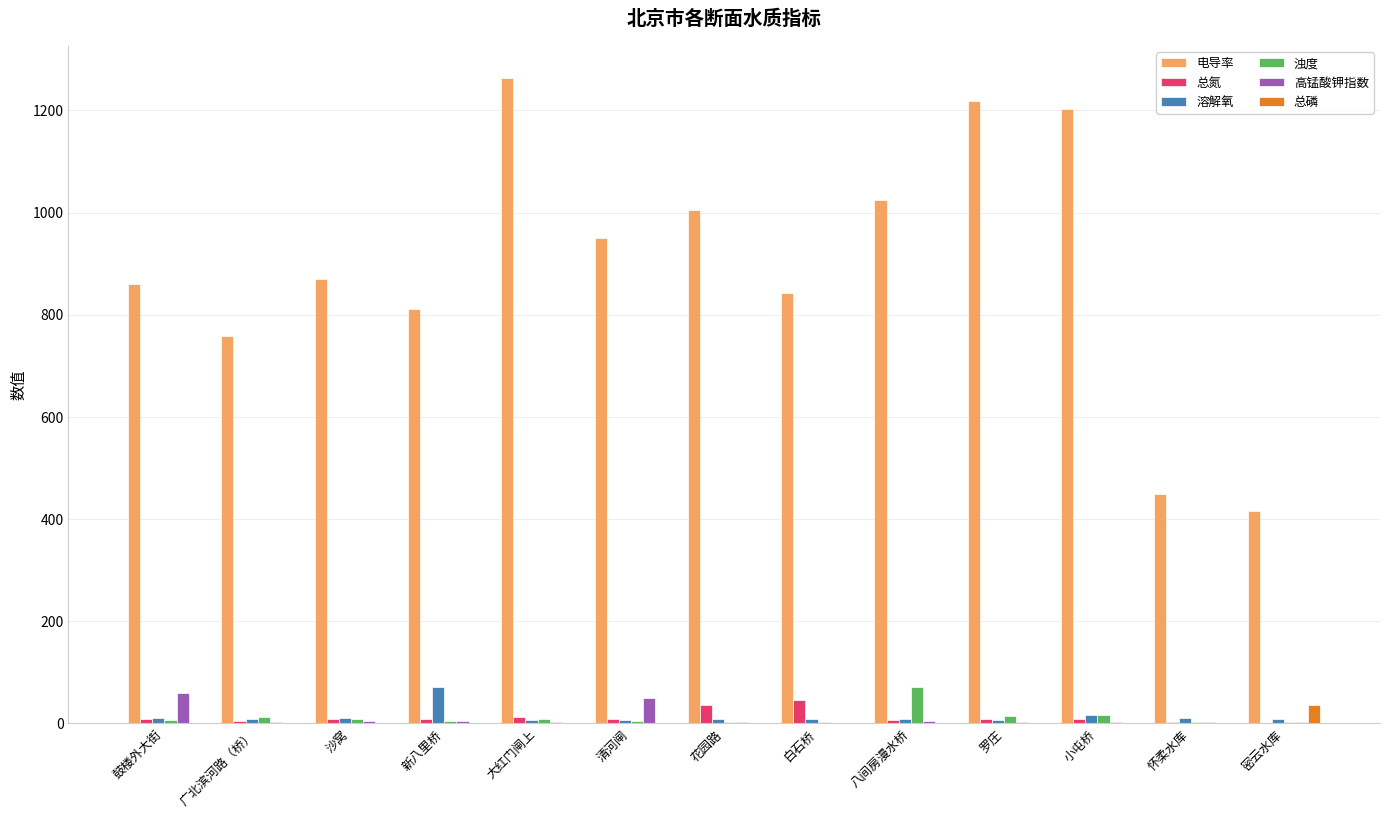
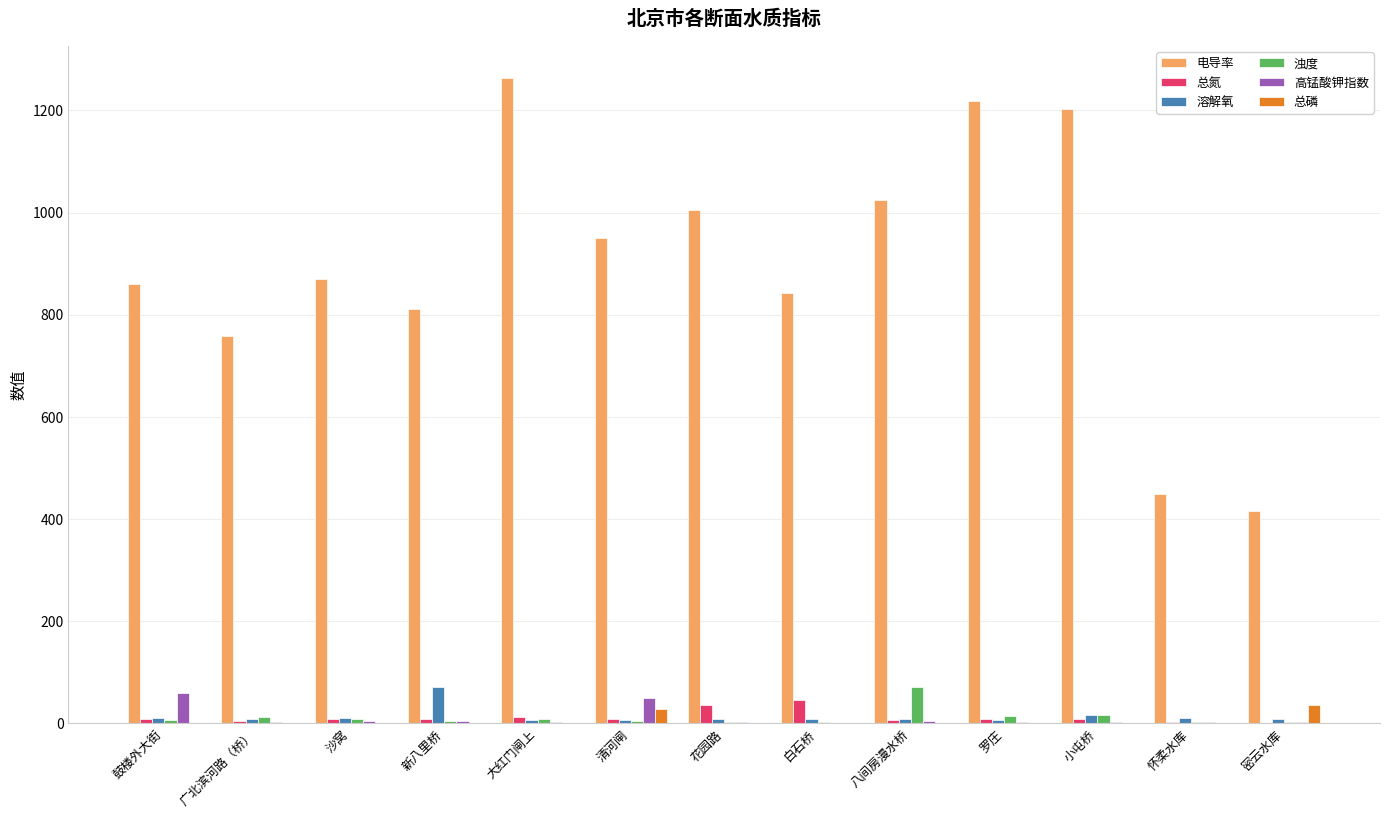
总磷, 清河闸: 0 -> 30
